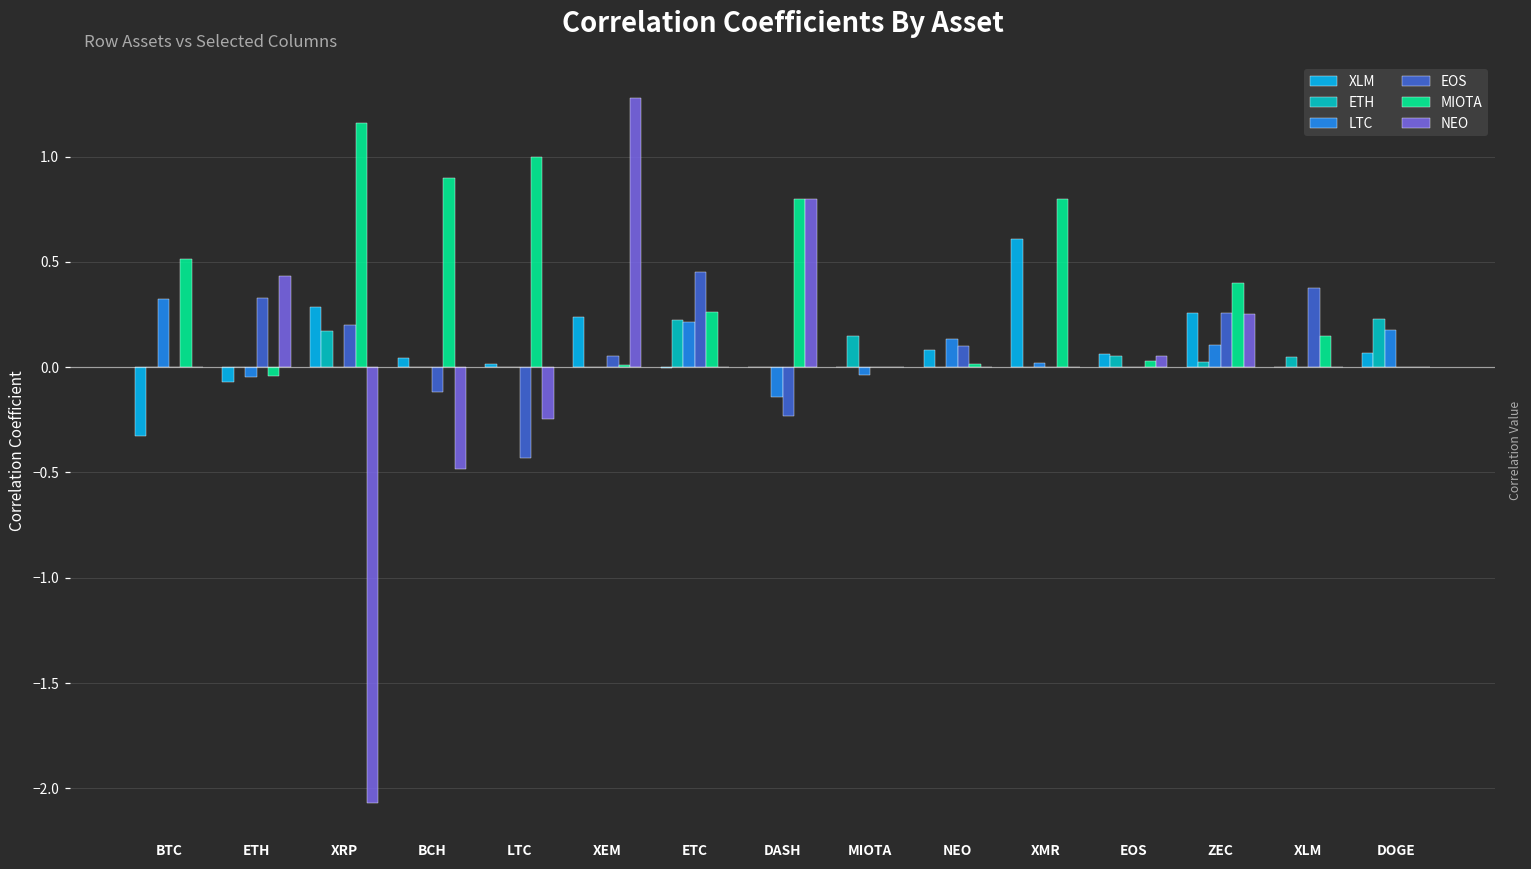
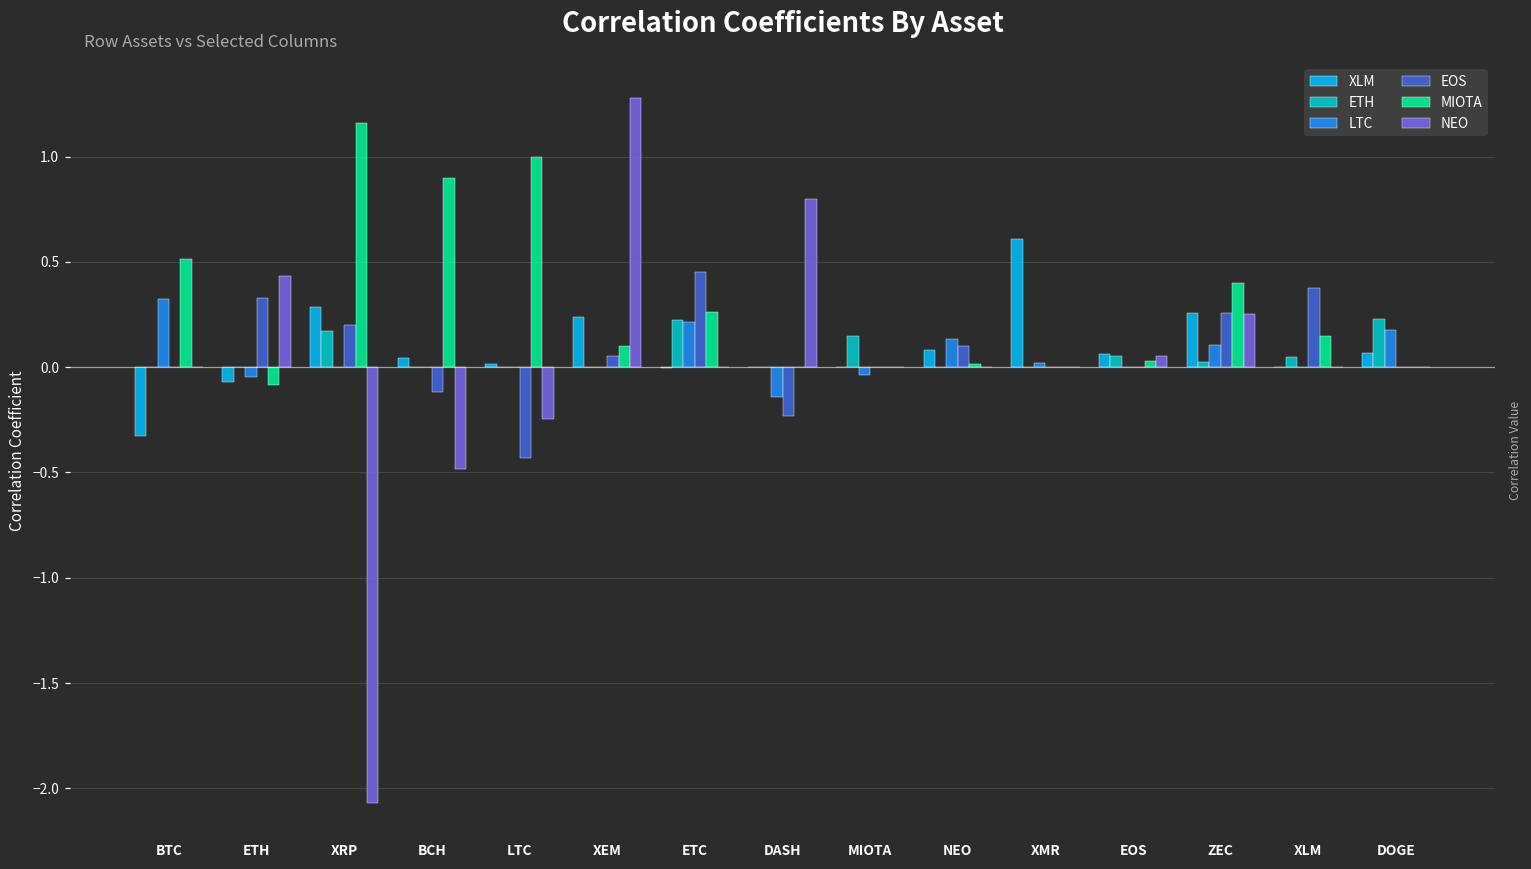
MIOTA, ETH: -0.04 -> -0.08
MIOTA, XEM: 0.01 -> 0.10
MIOTA, DASH: 0.8 -> 0.0
MIOTA, XMR: 0.8 -> 0.0
